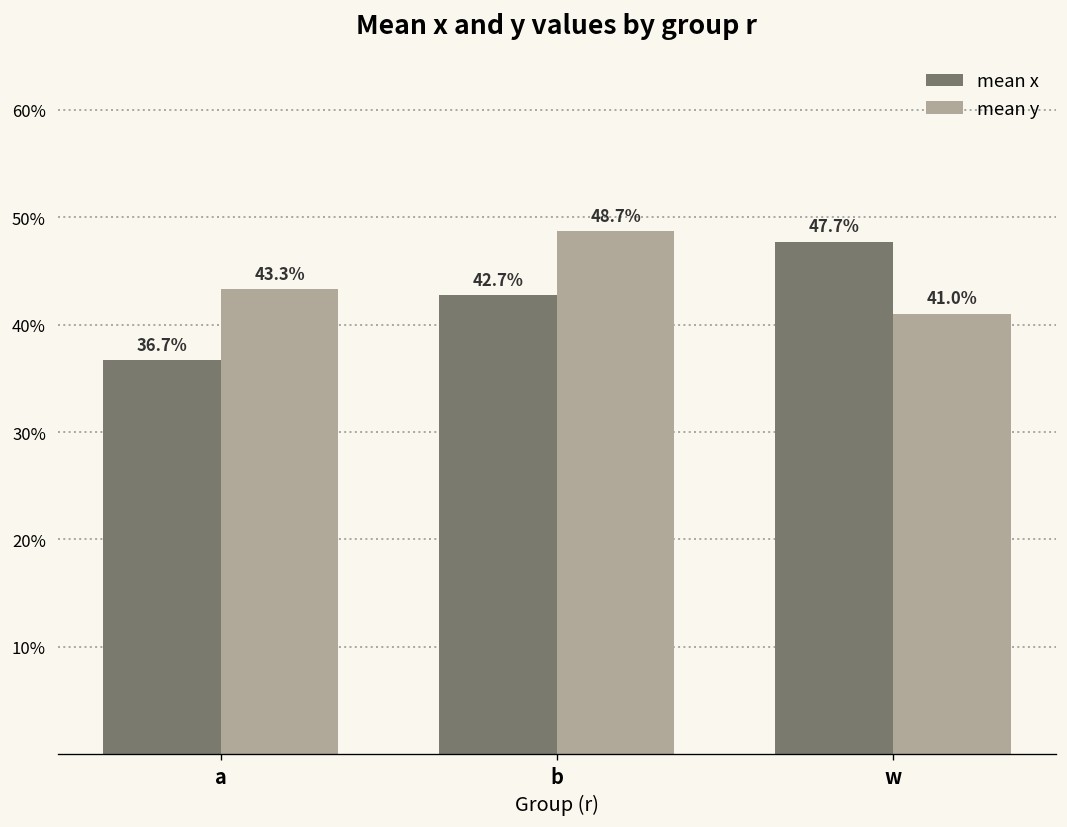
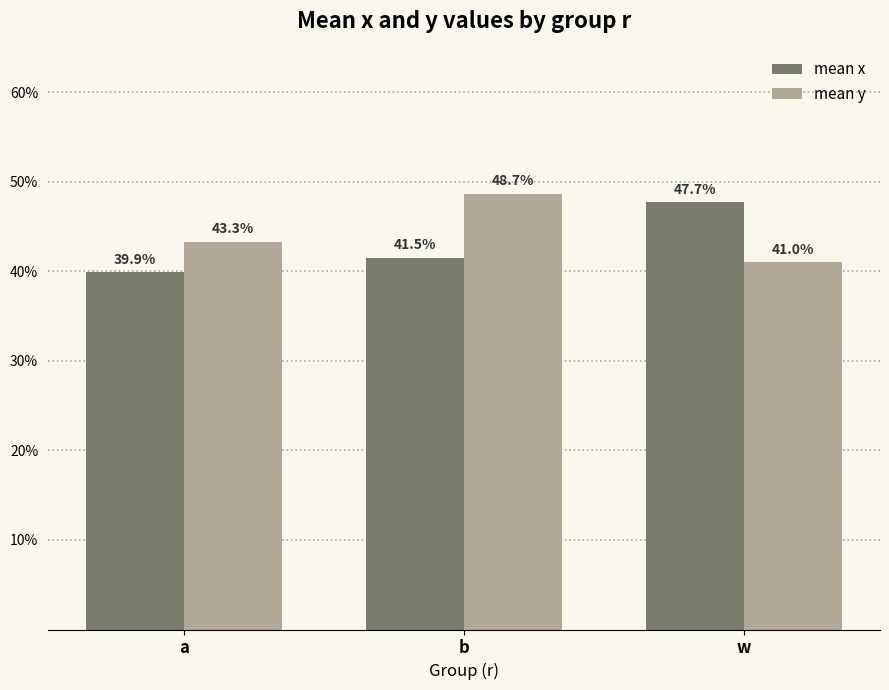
mean x, a: 36.7% -> 39.9%
mean x, b: 42.7% -> 41.5%
